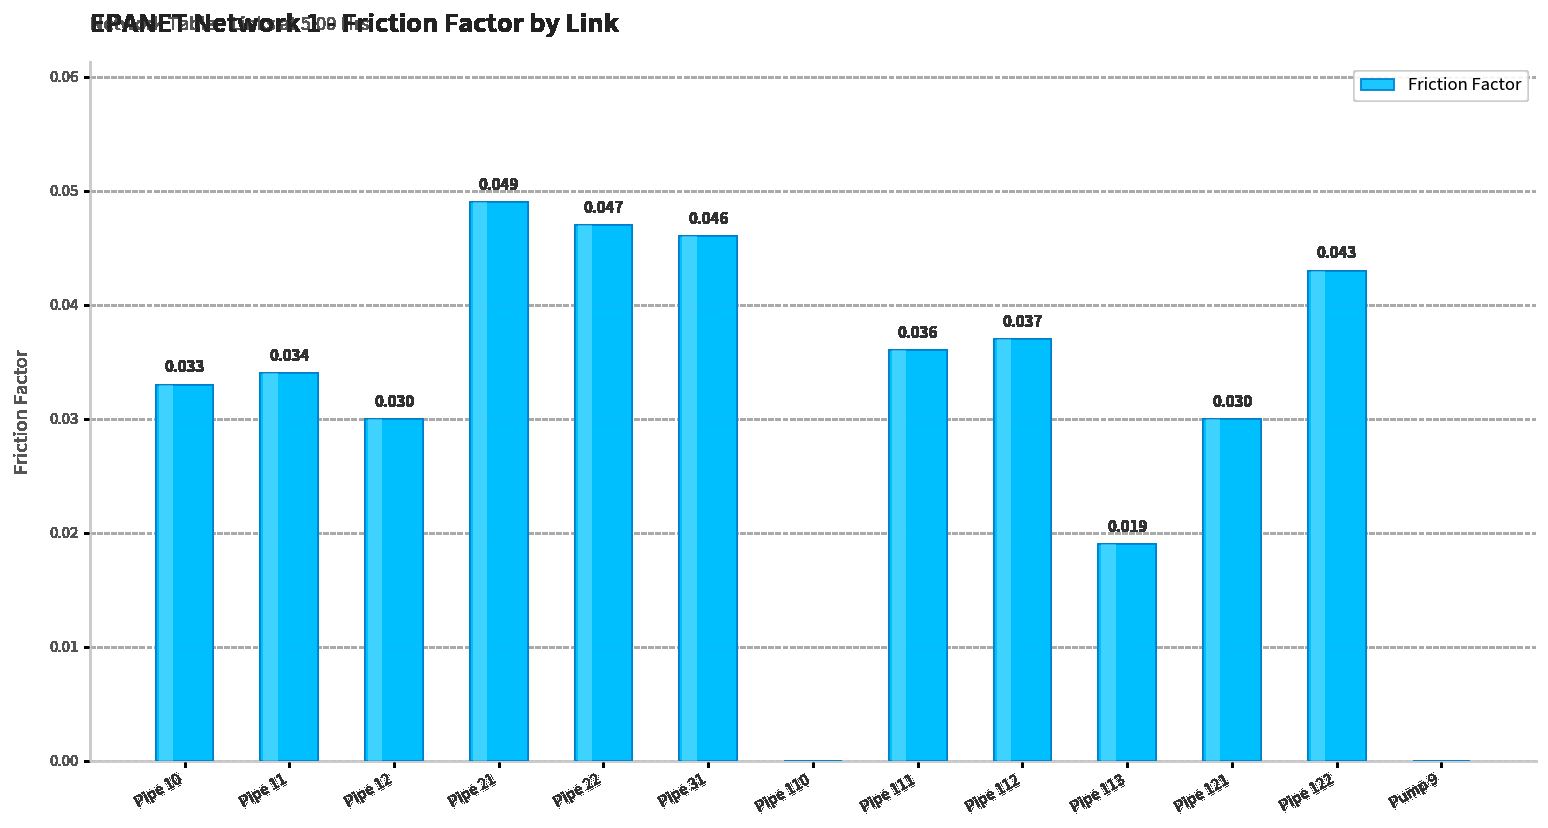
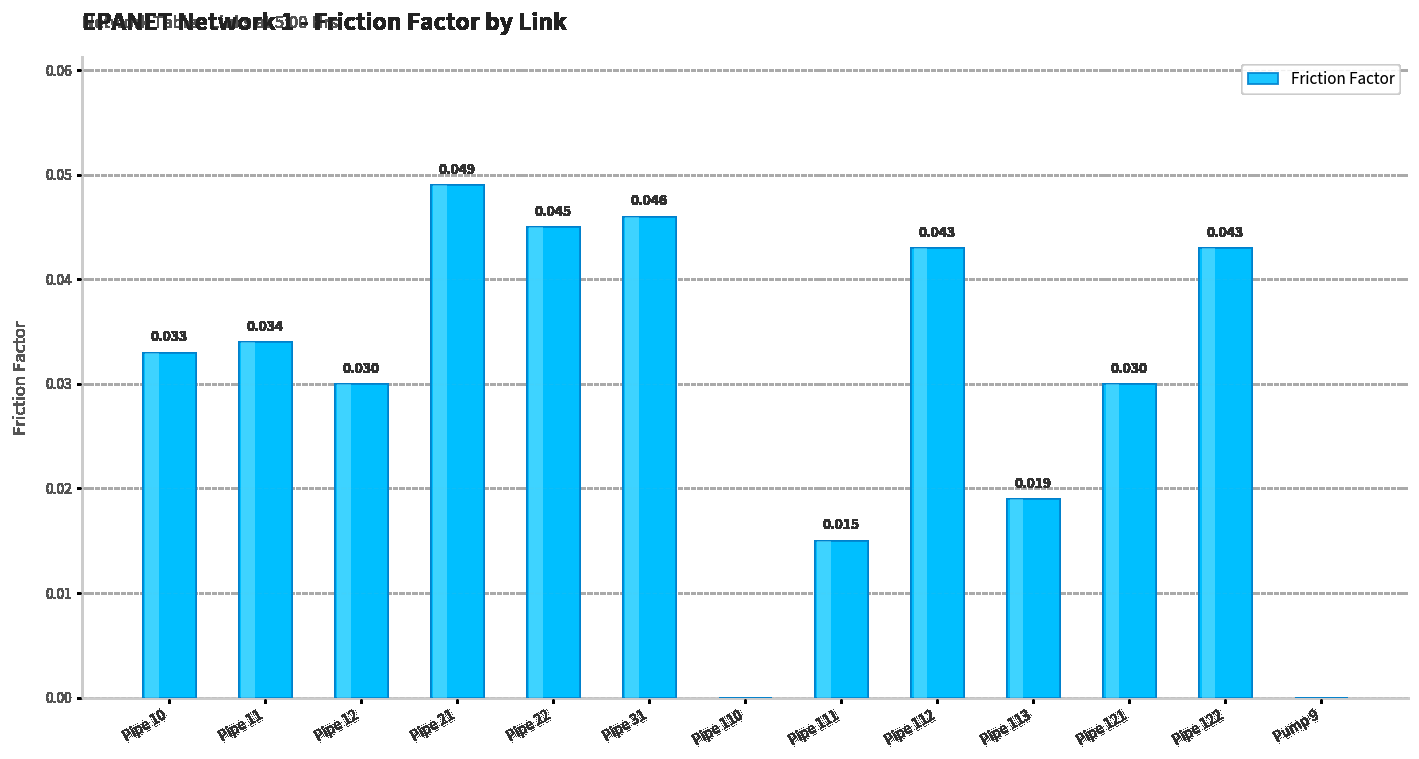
Pipe 22: 0.047 -> 0.045
Pipe 111: 0.036 -> 0.015
Pipe 112: 0.037 -> 0.043
